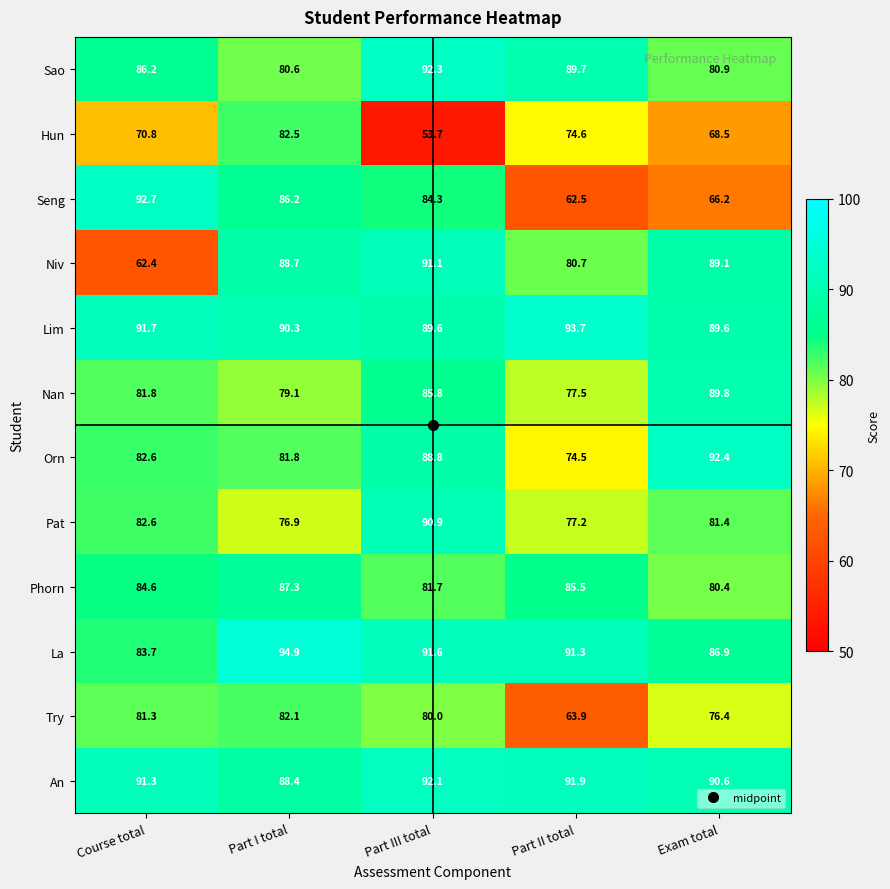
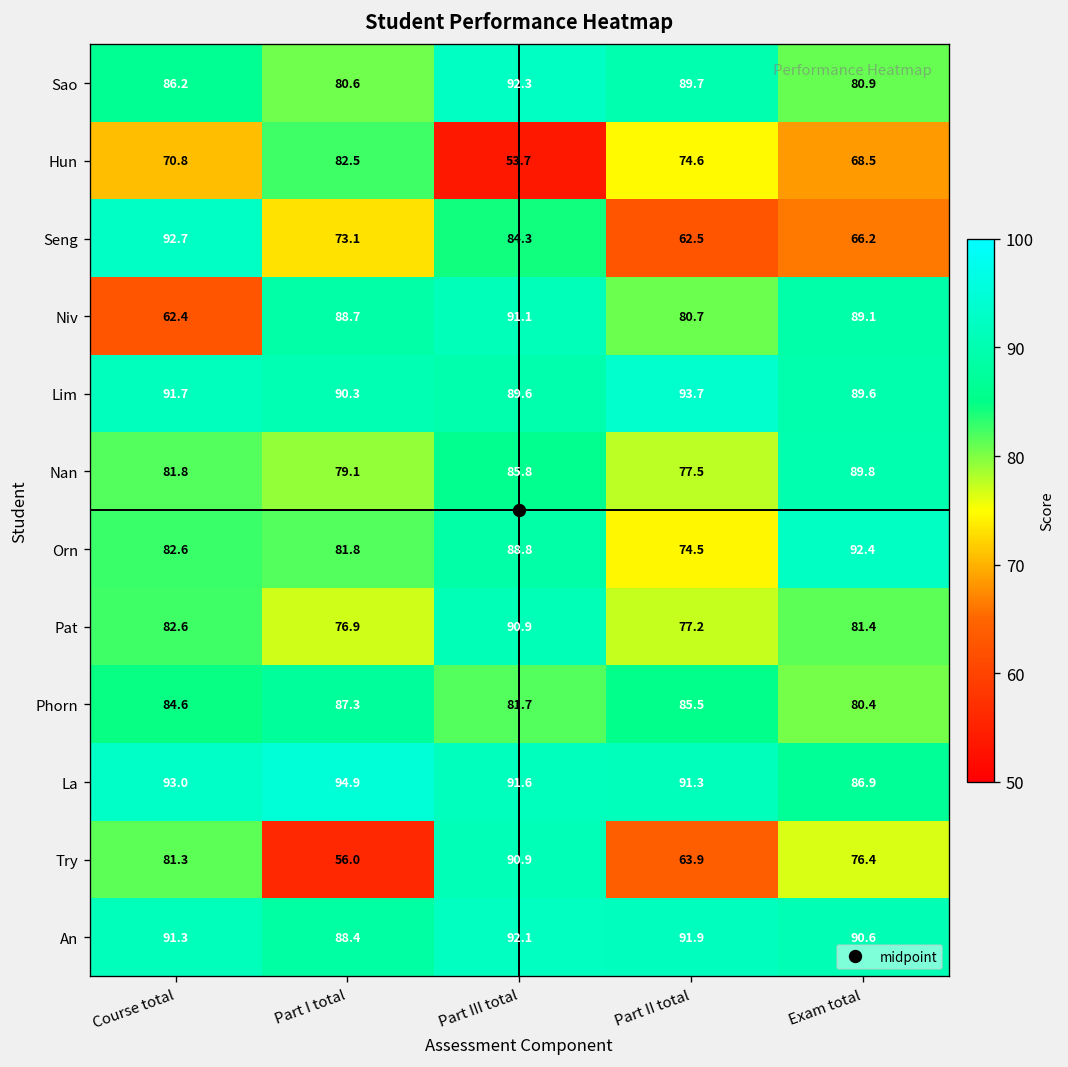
Seng, Part I total: 86.2 -> 73.1
La, Course total: 83.7 -> 93.0
Try, Part I total: 82.1 -> 56.0
Try, Part III total: 80.0 -> 90.9
